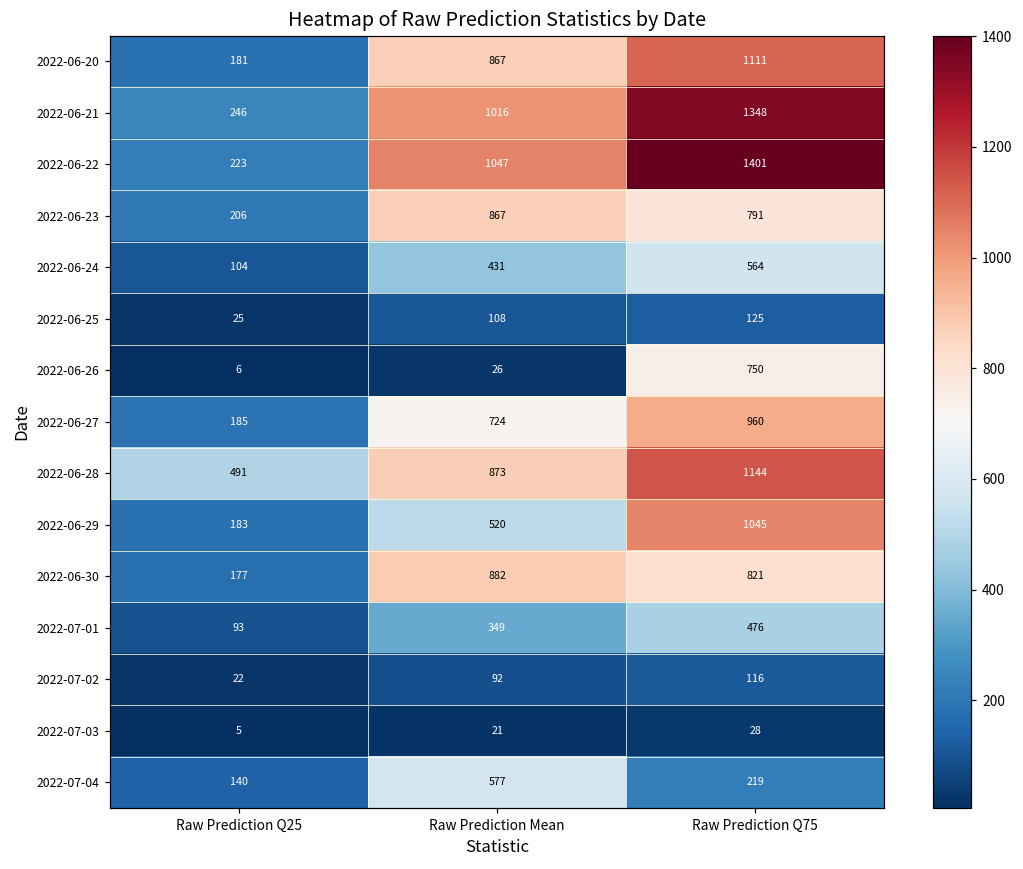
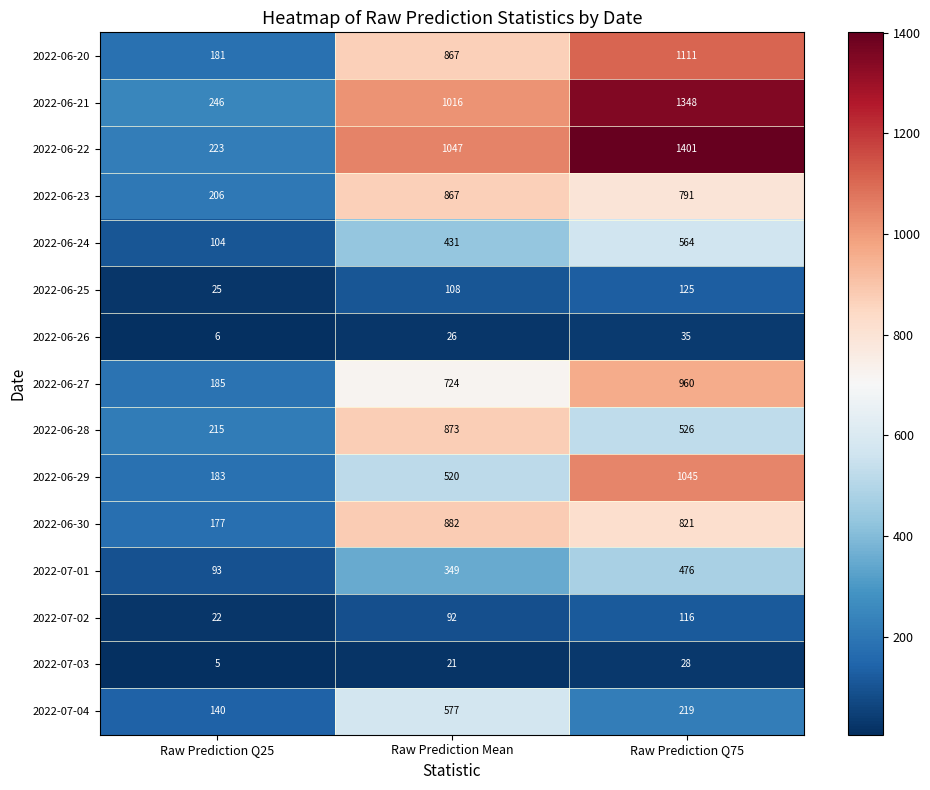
2022-06-26, Raw Prediction Q75: 750 -> 35
2022-06-28, Raw Prediction Q25: 491 -> 215
2022-06-28, Raw Prediction Q75: 1144 -> 526
